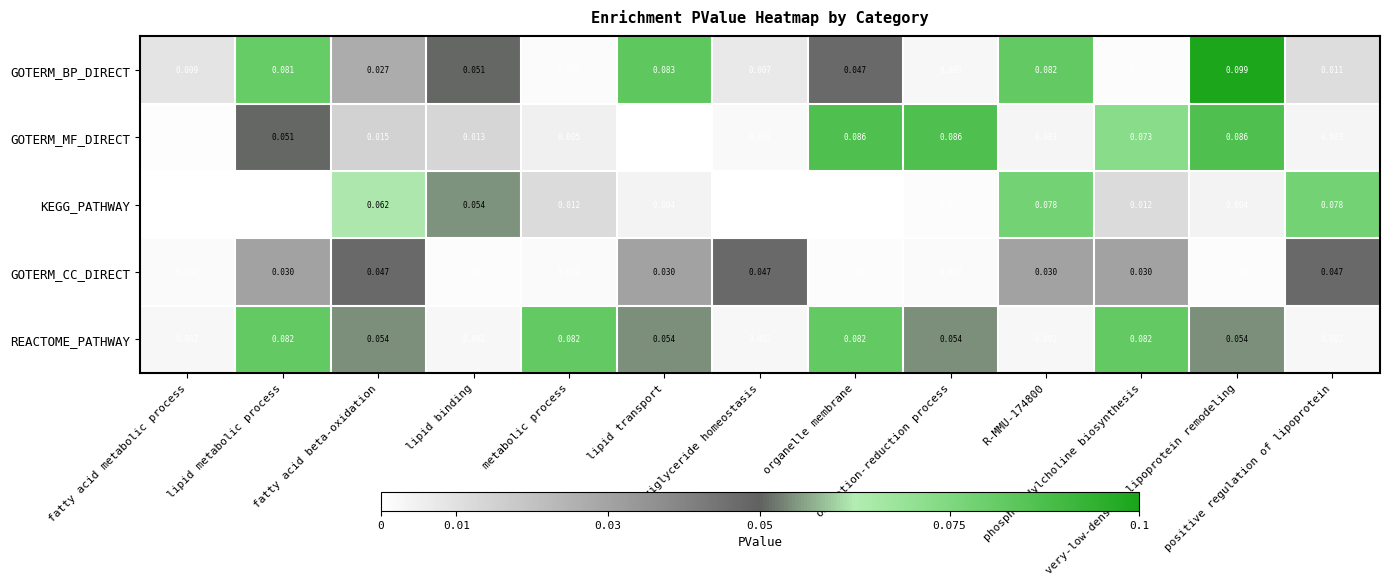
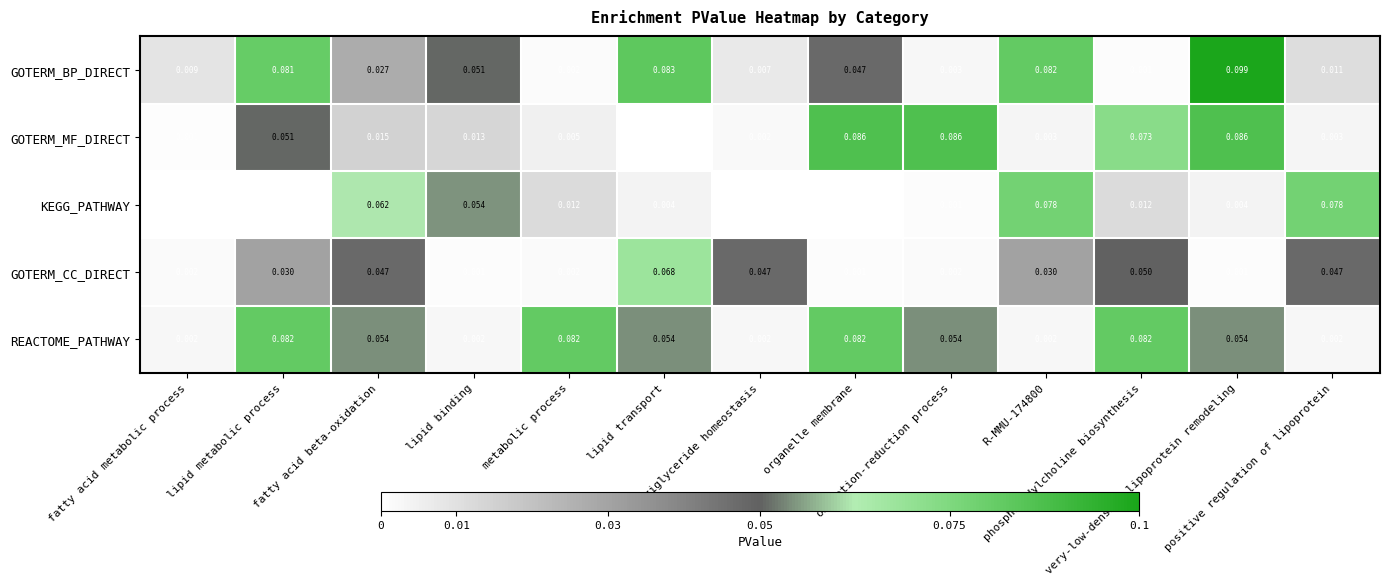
GOTERM_CC_DIRECT, lipid transport: 0.030 -> 0.068
GOTERM_CC_DIRECT, phosphatidylcholine biosynthesis: 0.030 -> 0.050
